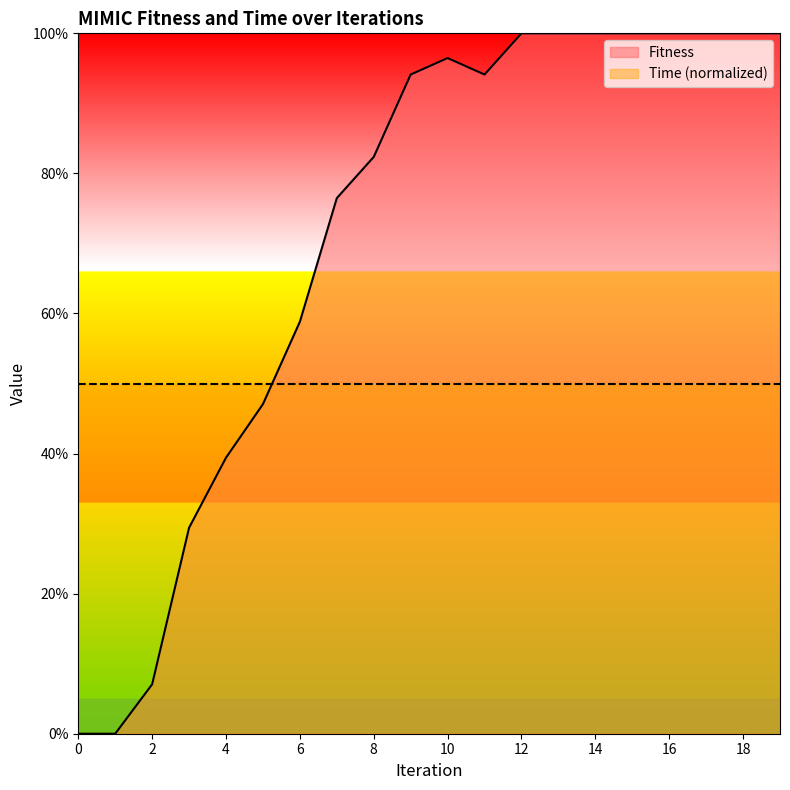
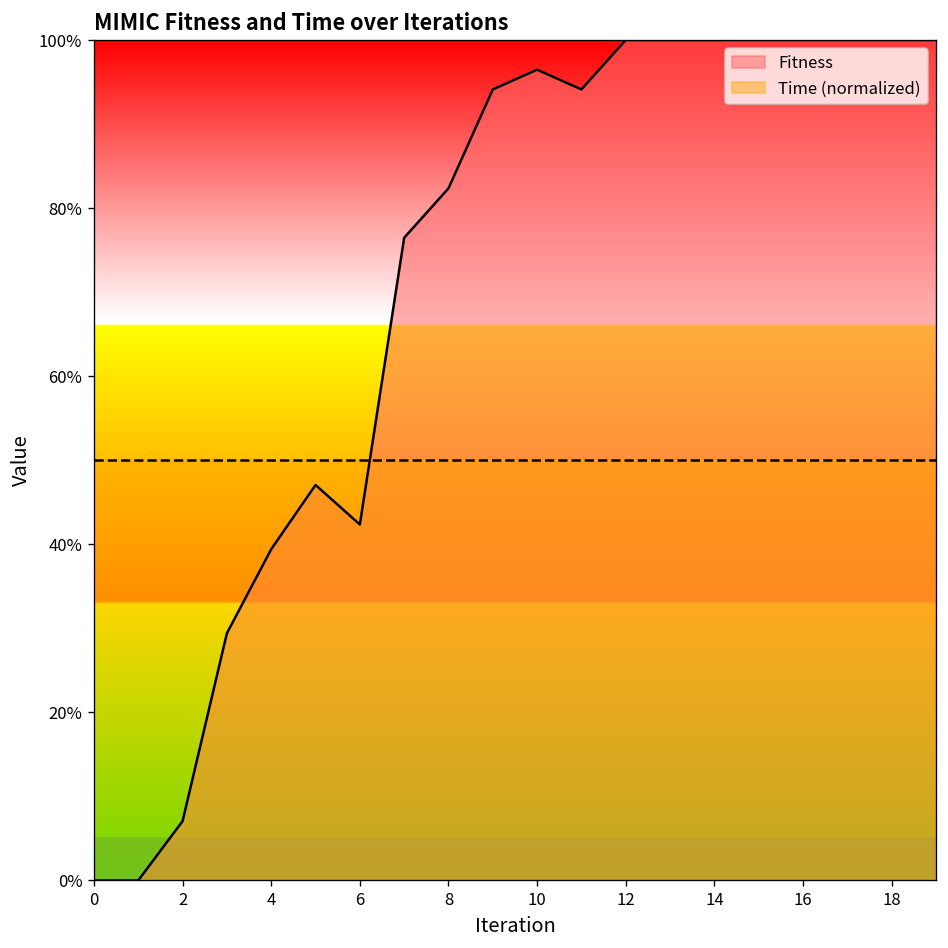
Fitness, 6: 59% -> 42%
